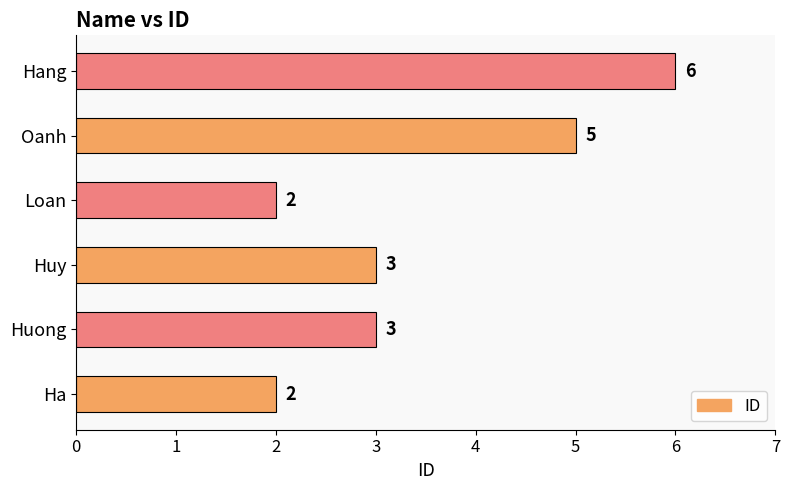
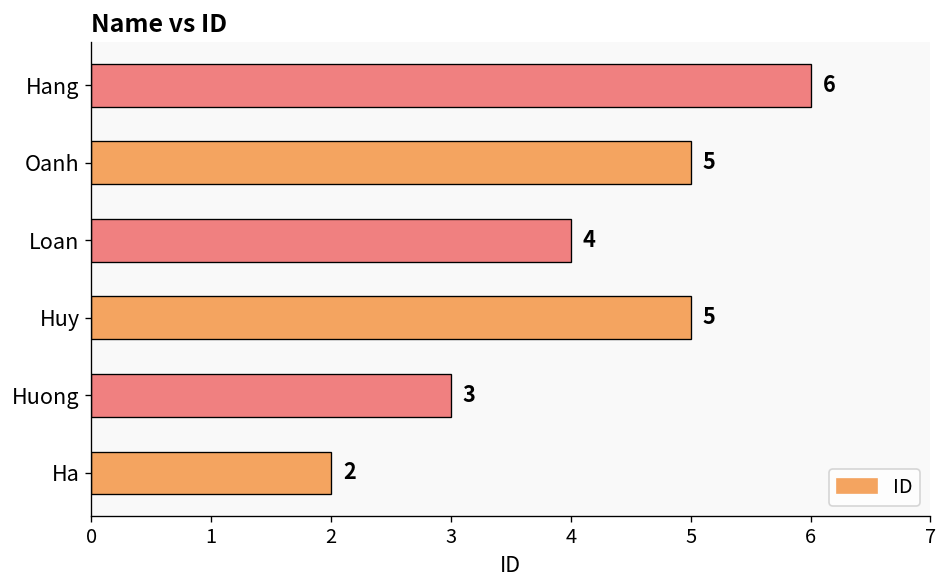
Loan: 2 -> 4
Huy: 3 -> 5
